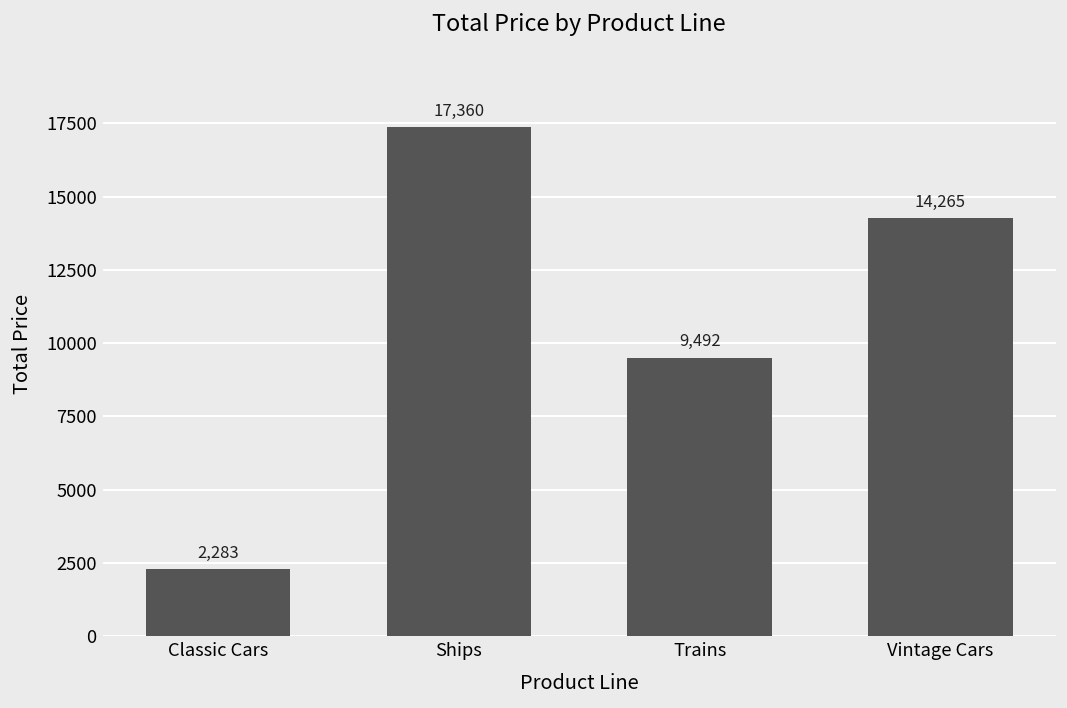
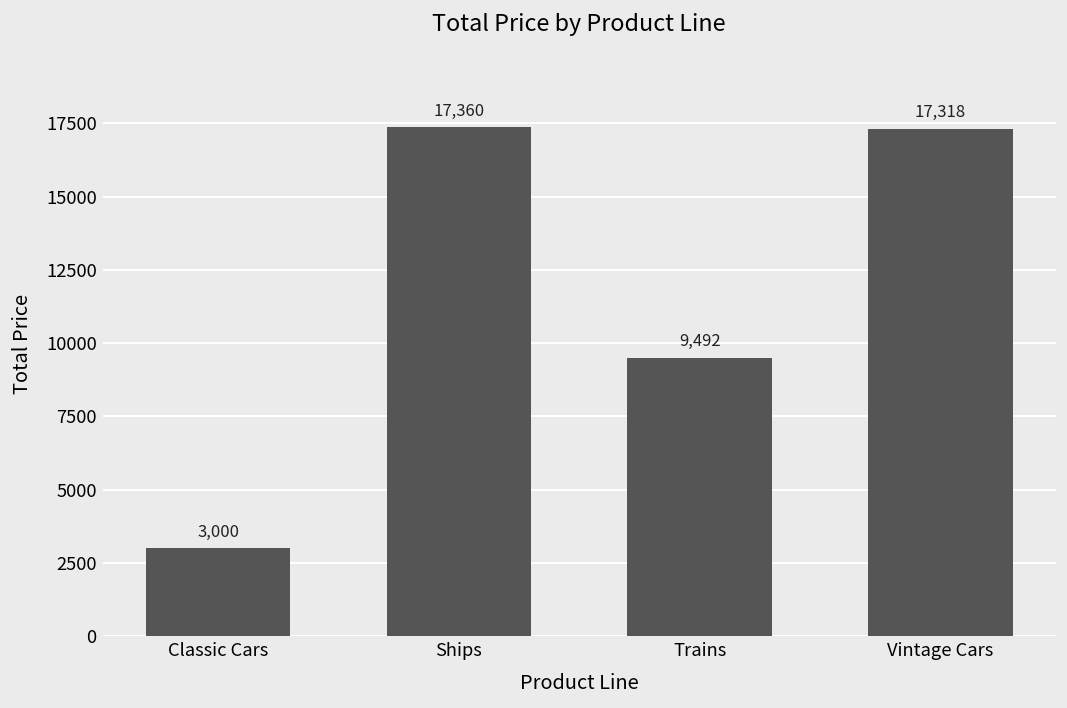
Classic Cars: 2,283 -> 3,000
Vintage Cars: 14,265 -> 17,318
